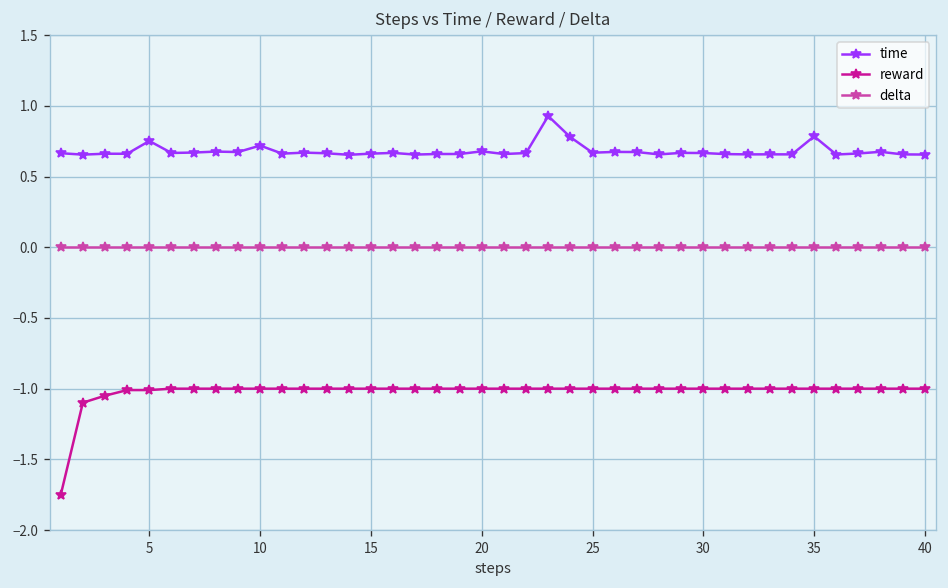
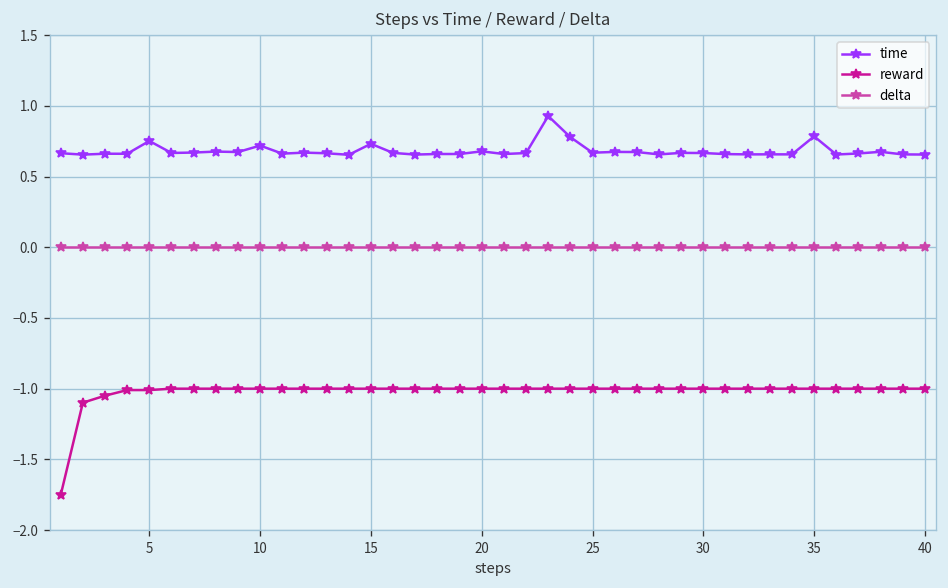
time, 15: 0.66 -> 0.73
